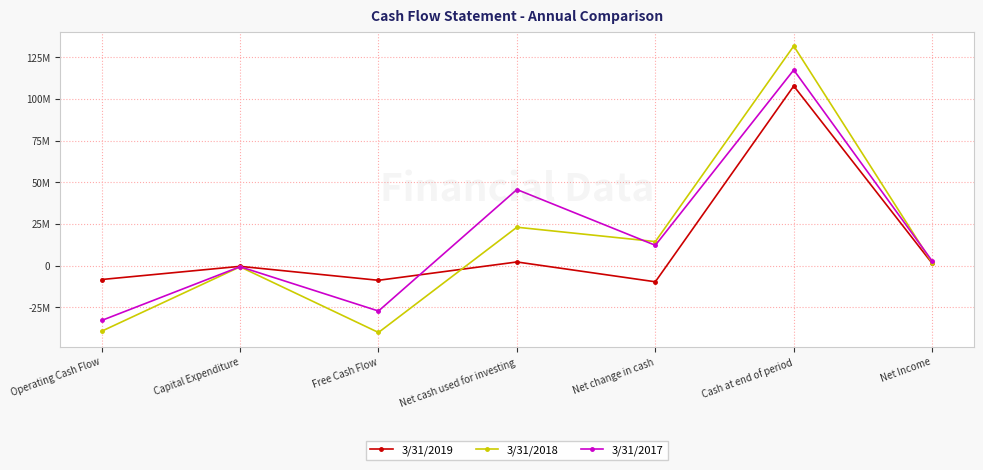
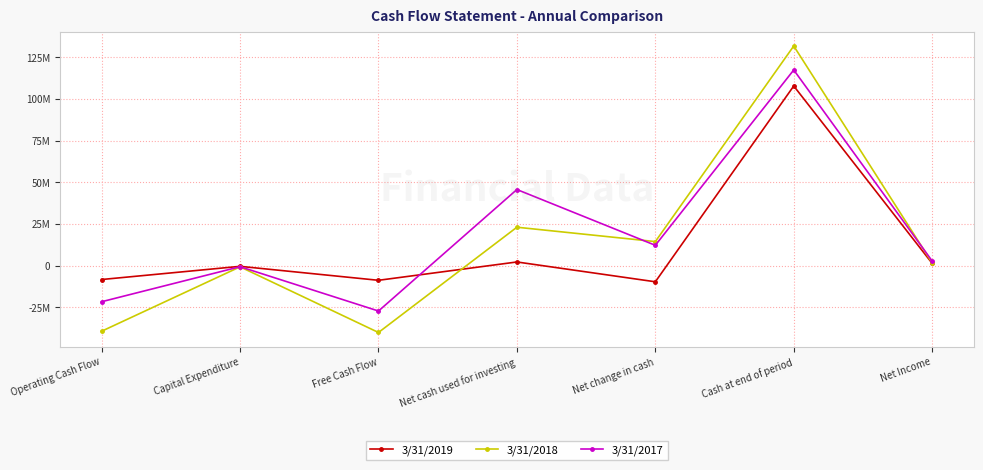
3/31/2017, Operating Cash Flow: -33000000 -> -22000000
